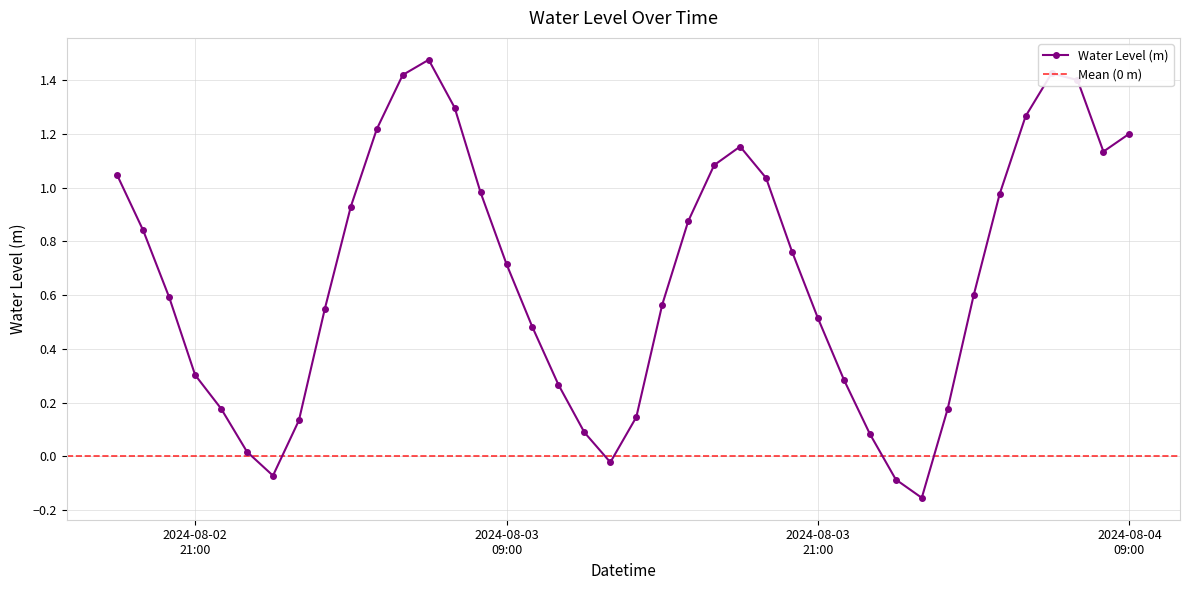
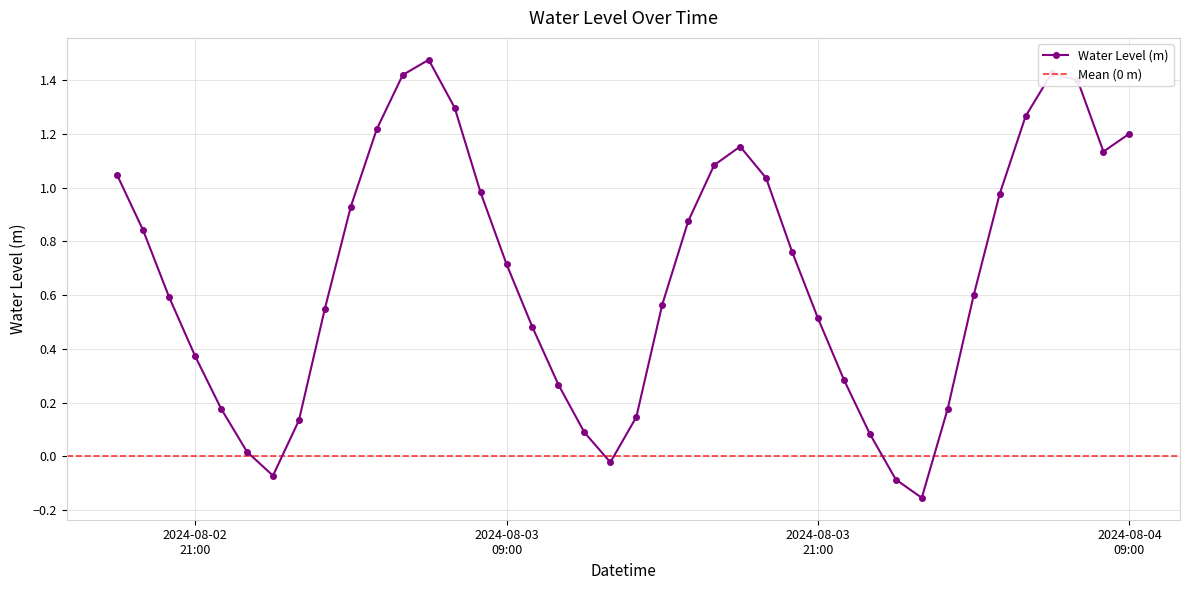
2024-08-02 21:00: 0.30 -> 0.37
